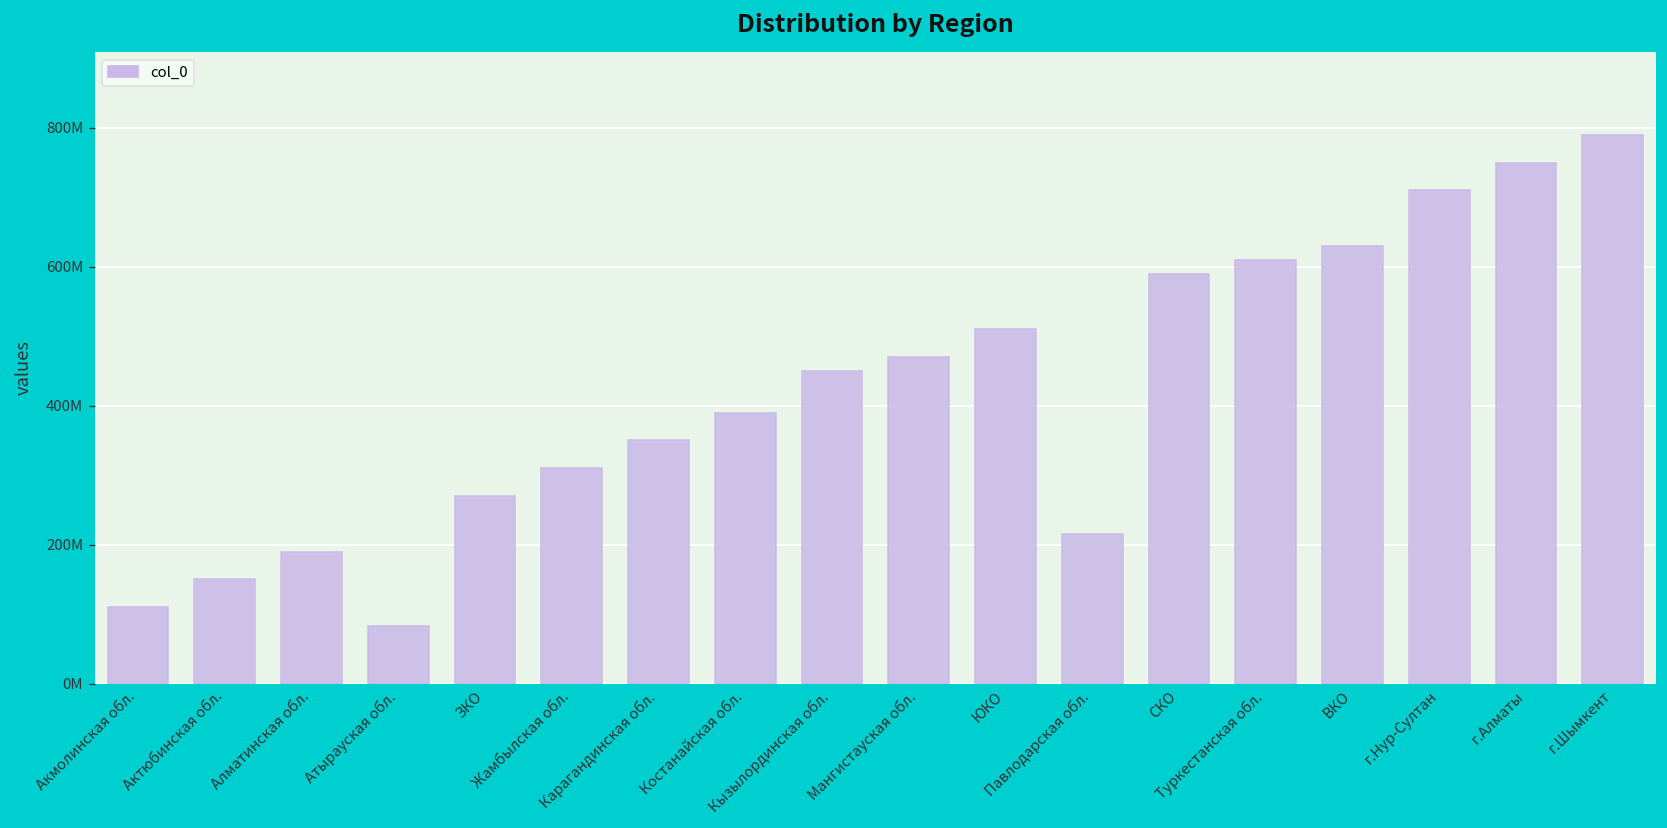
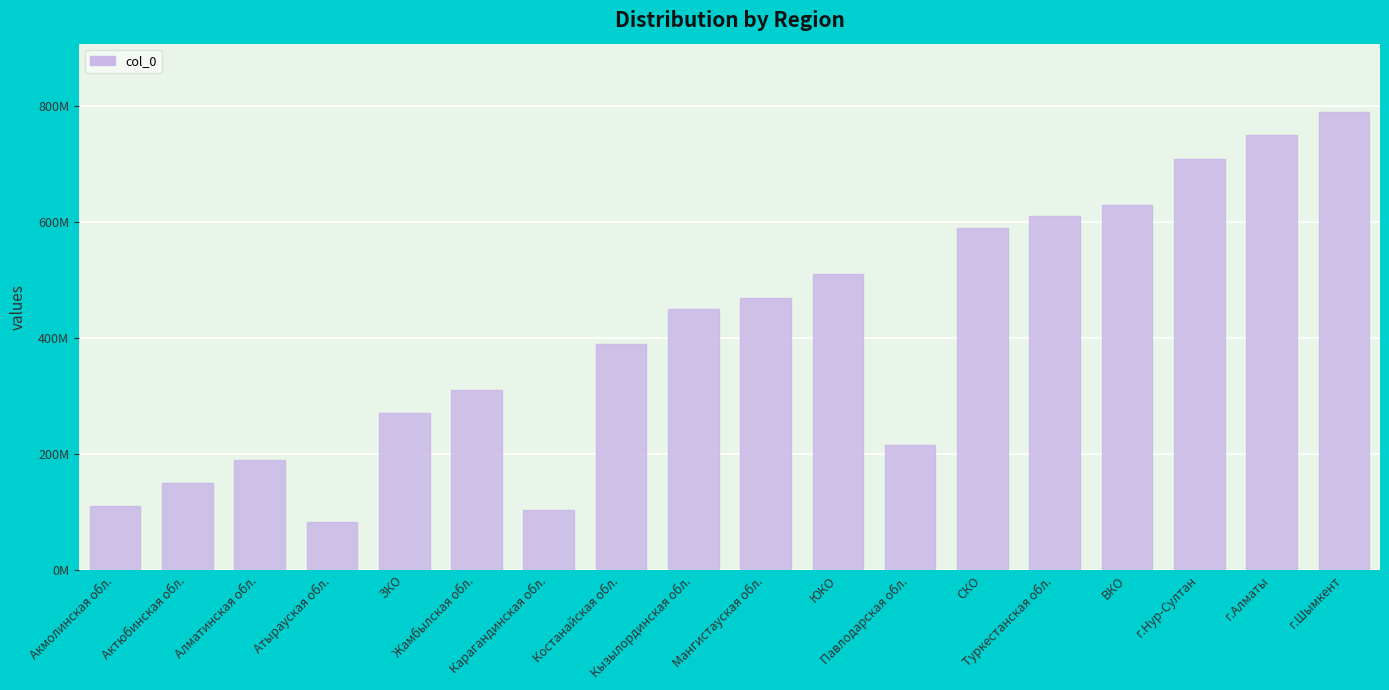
Карагандинская обл.: 350000000 -> 100000000
